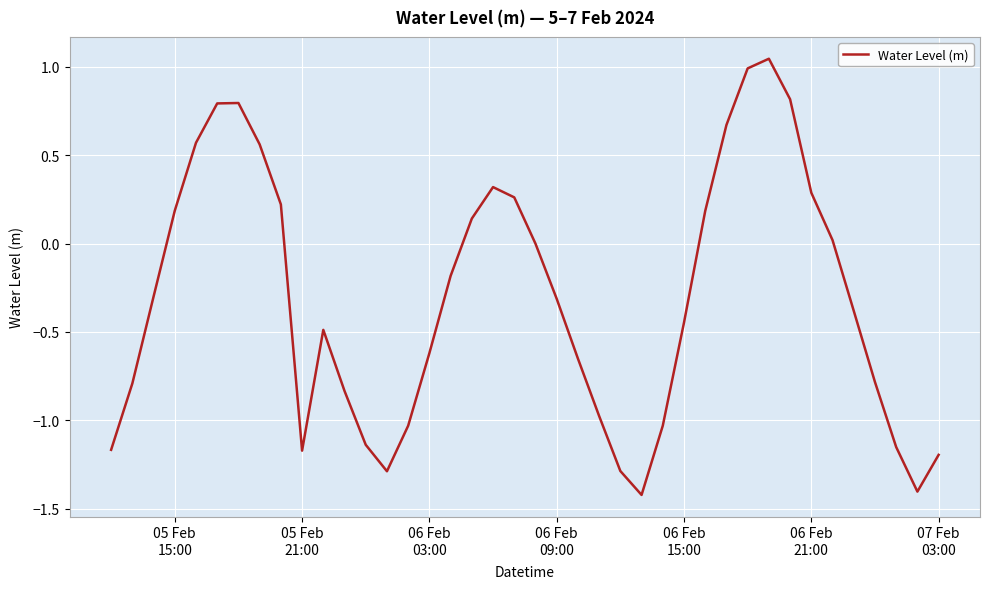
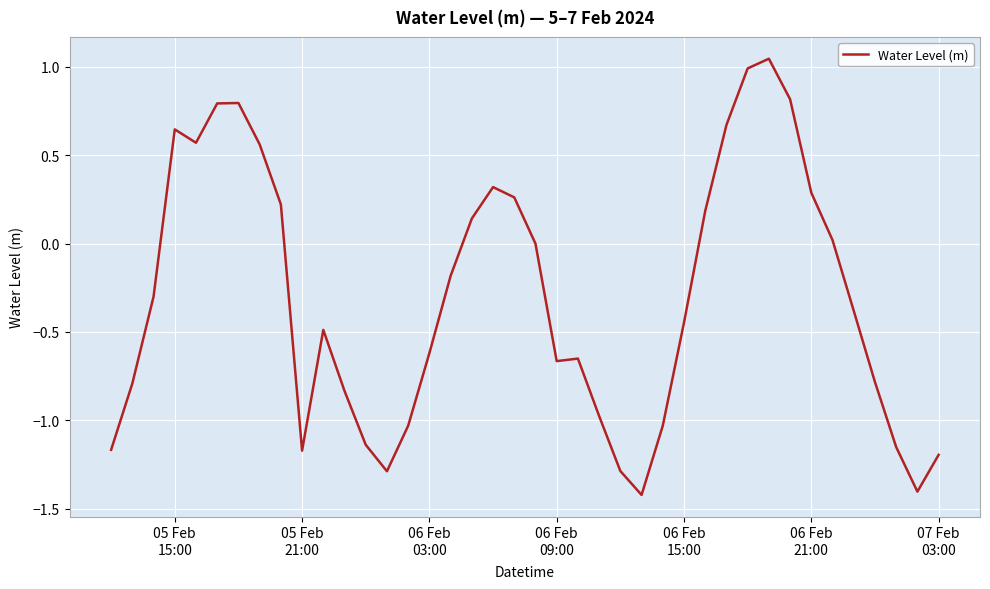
05 Feb 15:00: 0.19 -> 0.65
06 Feb 09:00: -0.31 -> -0.67
